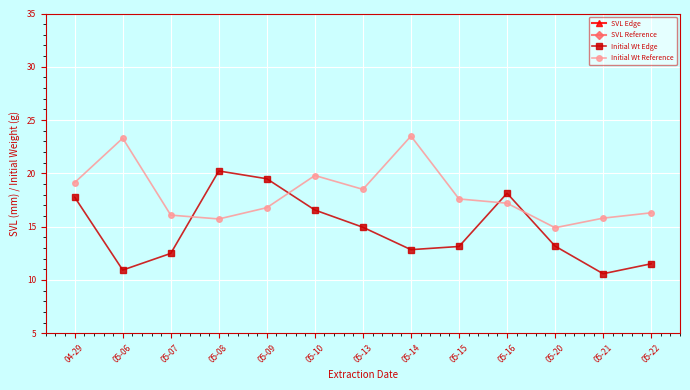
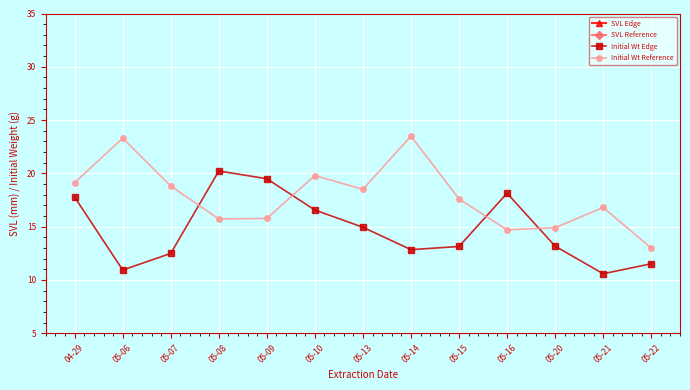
Initial Wt Reference, 05-07: 16.1 -> 18.8
Initial Wt Reference, 05-09: 16.8 -> 15.8
Initial Wt Reference, 05-16: 17.2 -> 14.7
Initial Wt Reference, 05-21: 15.8 -> 16.8
Initial Wt Reference, 05-22: 16.3 -> 13.0
